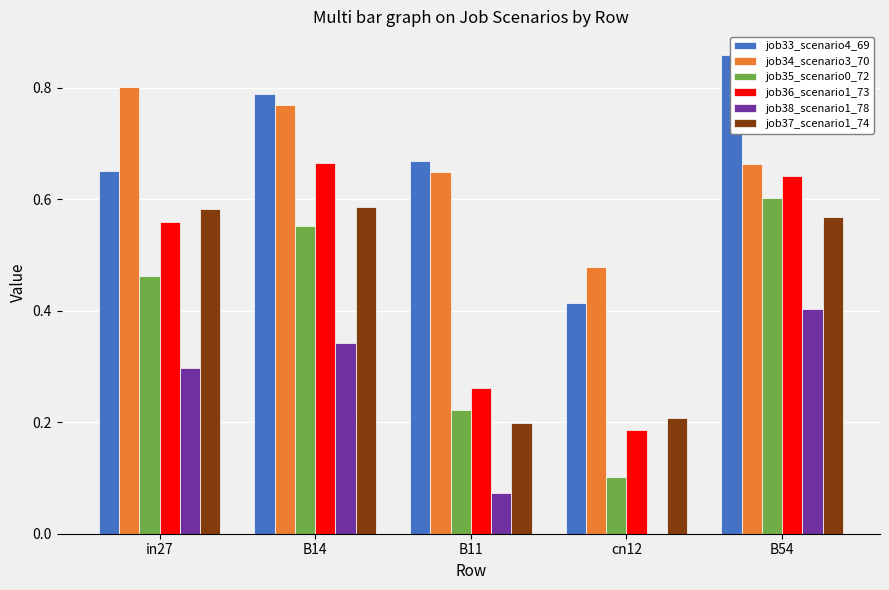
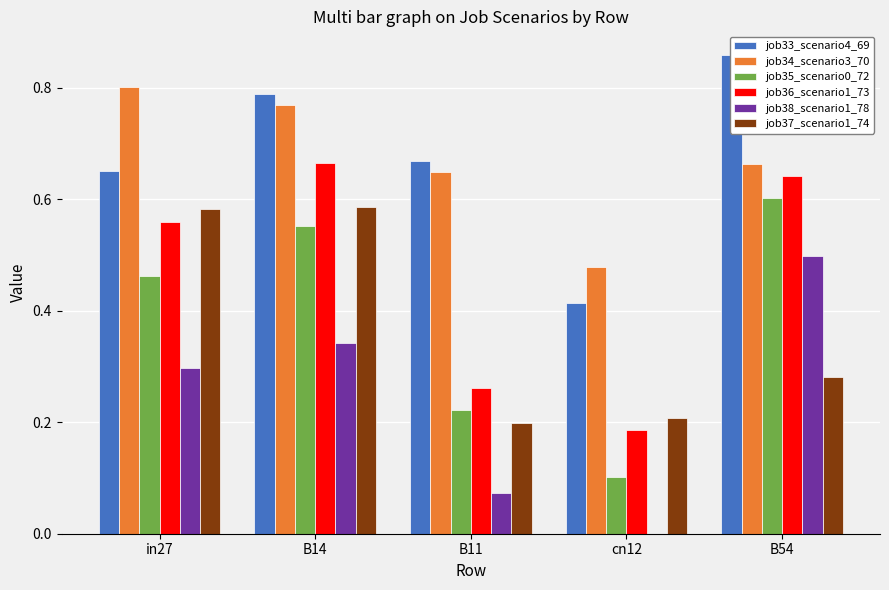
job38_scenario1_78, B54: 0.40 -> 0.50
job37_scenario1_74, B54: 0.57 -> 0.28
